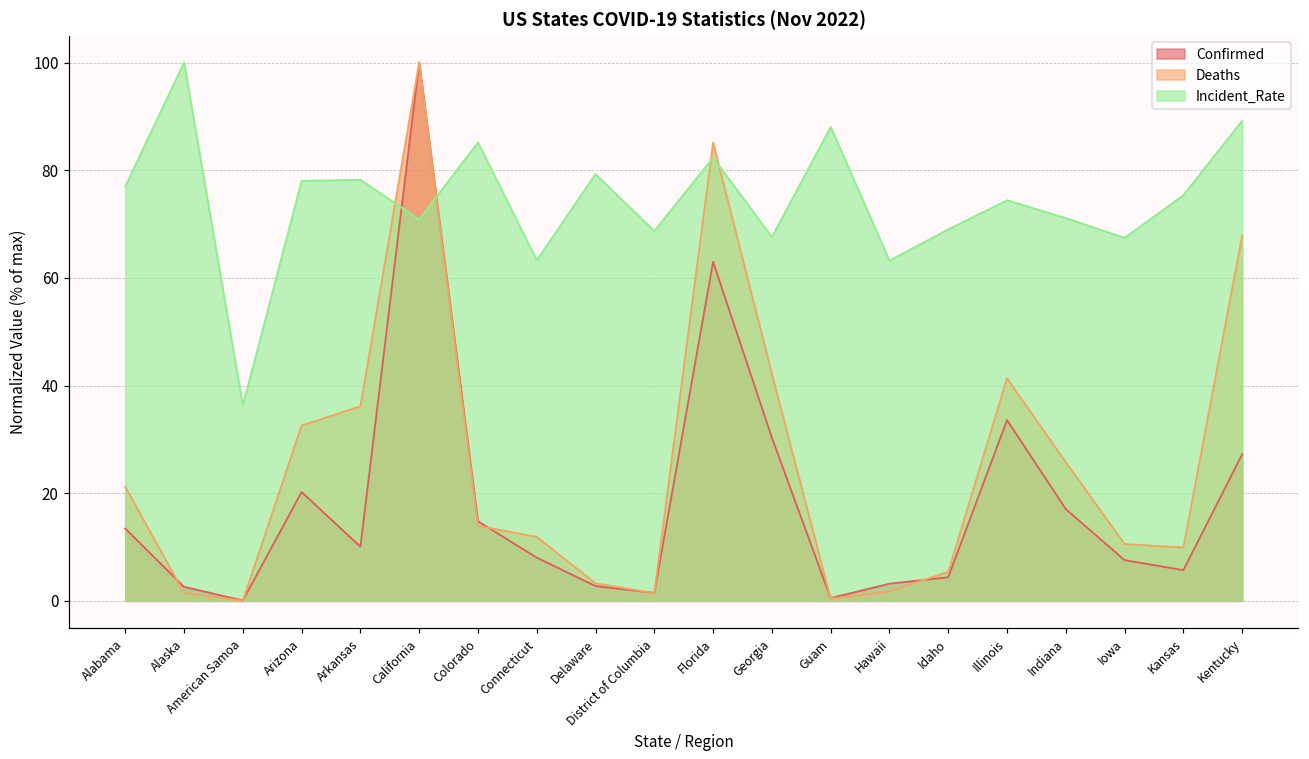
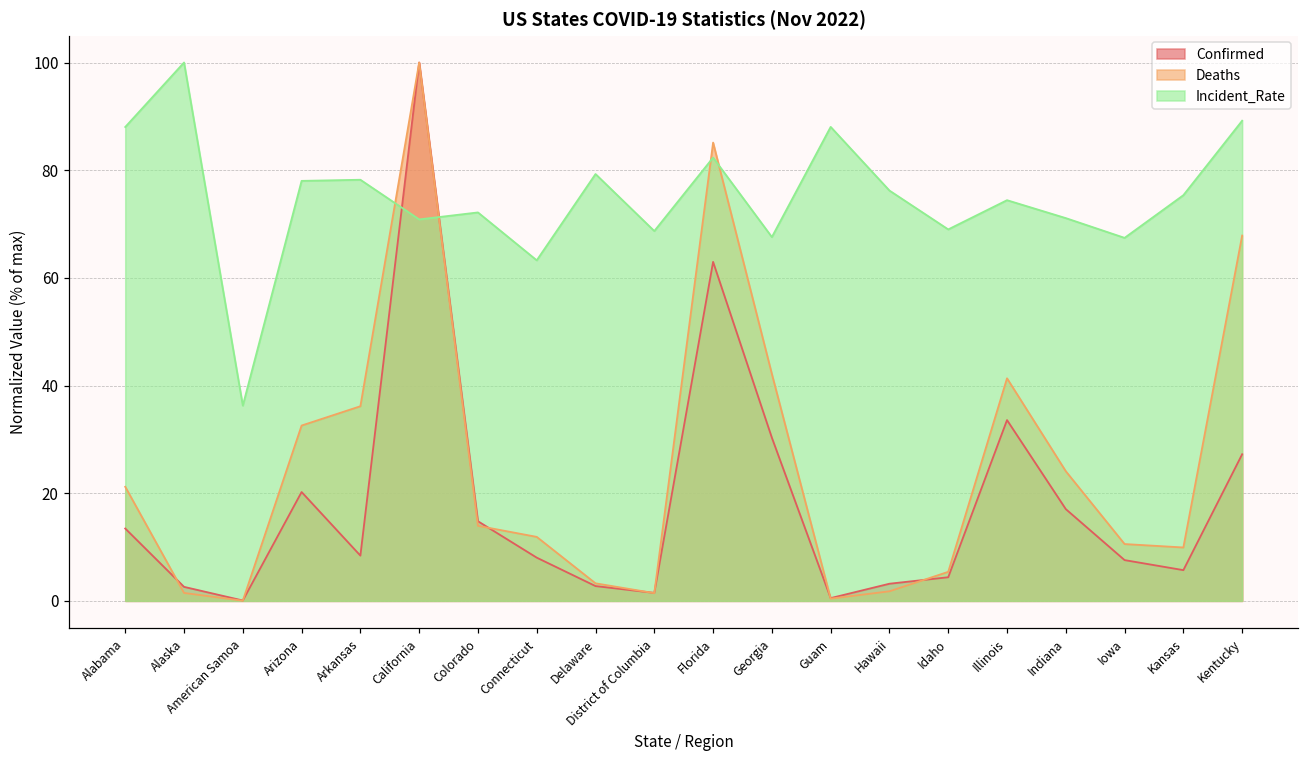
Incident_Rate, Alabama: 77 -> 88
Confirmed, Arkansas: 10 -> 8
Incident_Rate, Colorado: 85 -> 72
Incident_Rate, Hawaii: 63 -> 76
Deaths, Indiana: 26 -> 24
